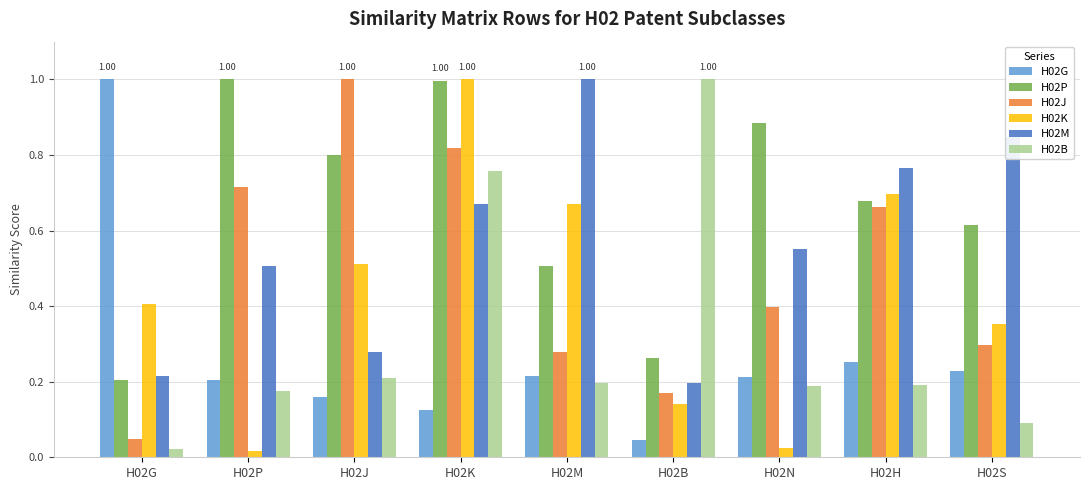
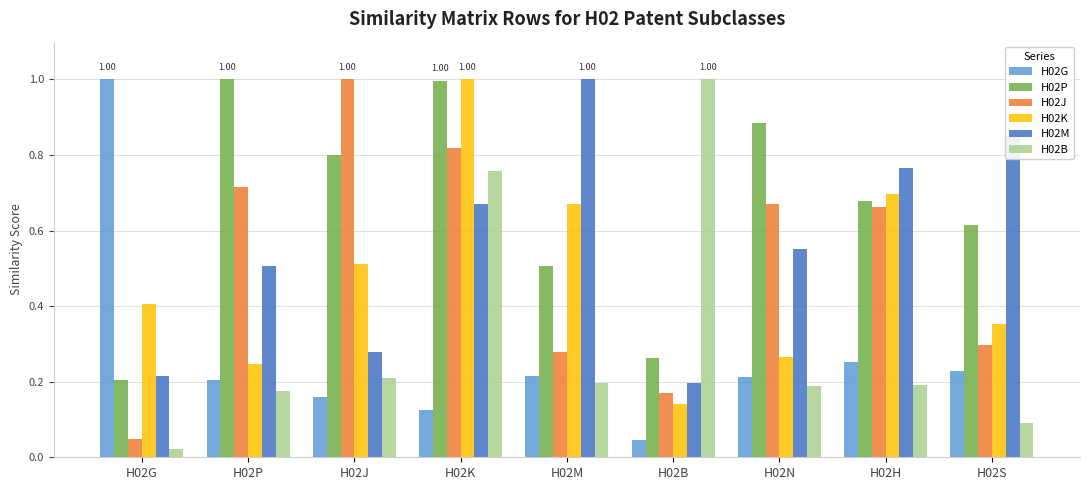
H02K, H02P: 0.02 -> 0.25
H02J, H02N: 0.40 -> 0.67
H02K, H02N: 0.02 -> 0.27
